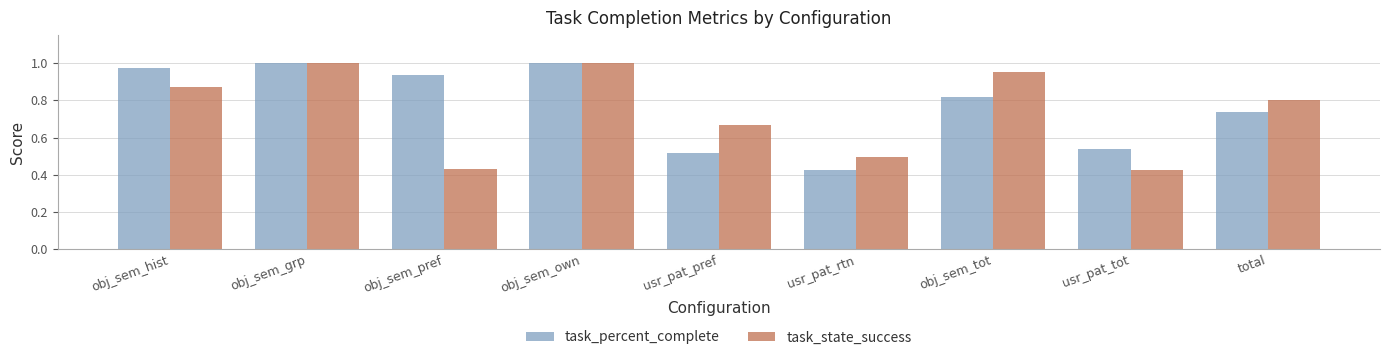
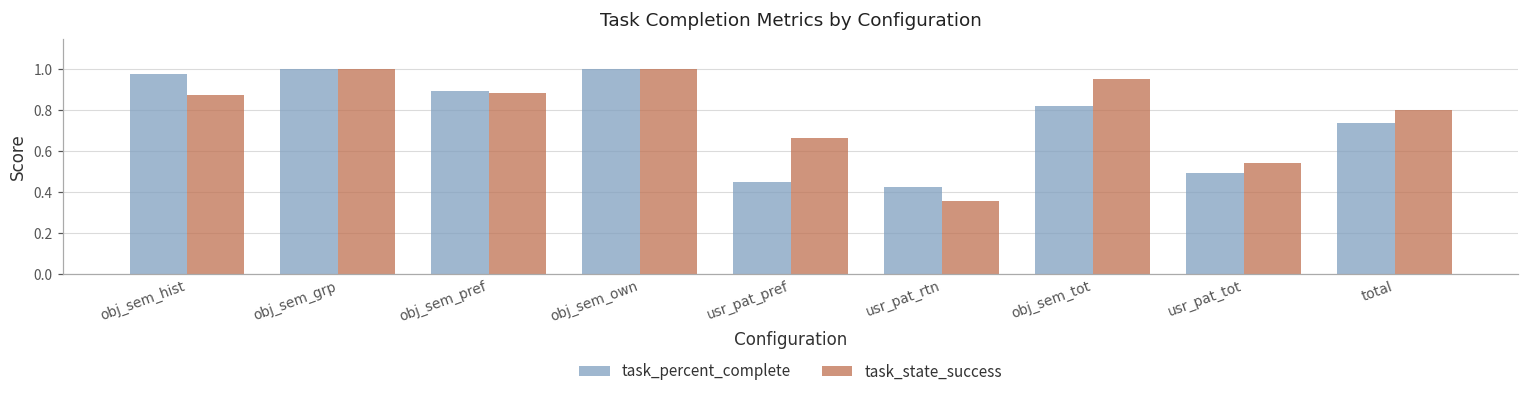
task_percent_complete, obj_sem_pref: 0.94 -> 0.89
task_state_success, obj_sem_pref: 0.43 -> 0.88
task_percent_complete, usr_pat_pref: 0.52 -> 0.45
task_state_success, usr_pat_rtn: 0.50 -> 0.36
task_percent_complete, usr_pat_tot: 0.54 -> 0.49
task_state_success, usr_pat_tot: 0.43 -> 0.54
